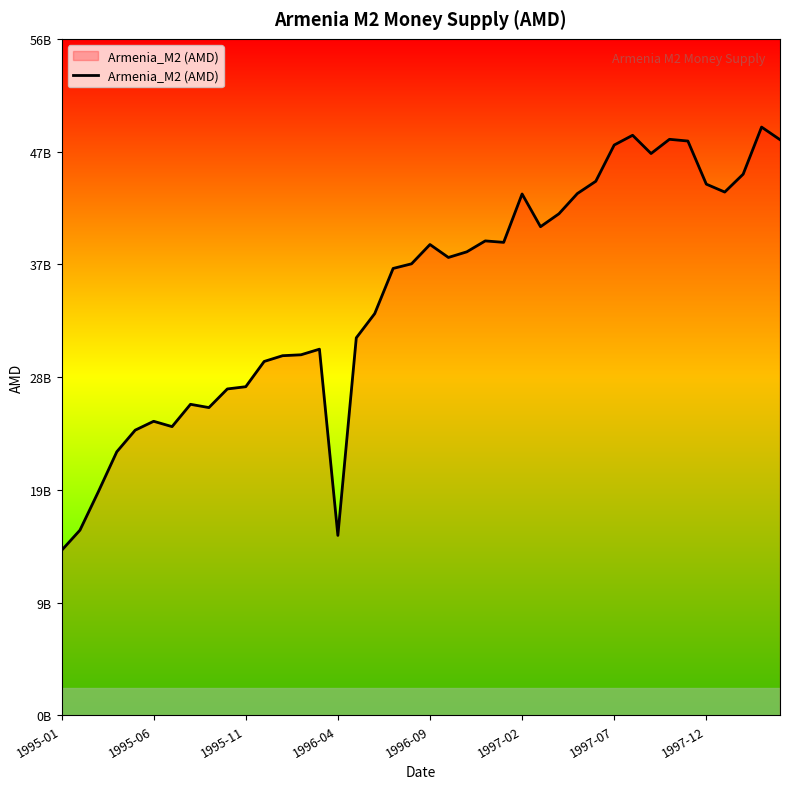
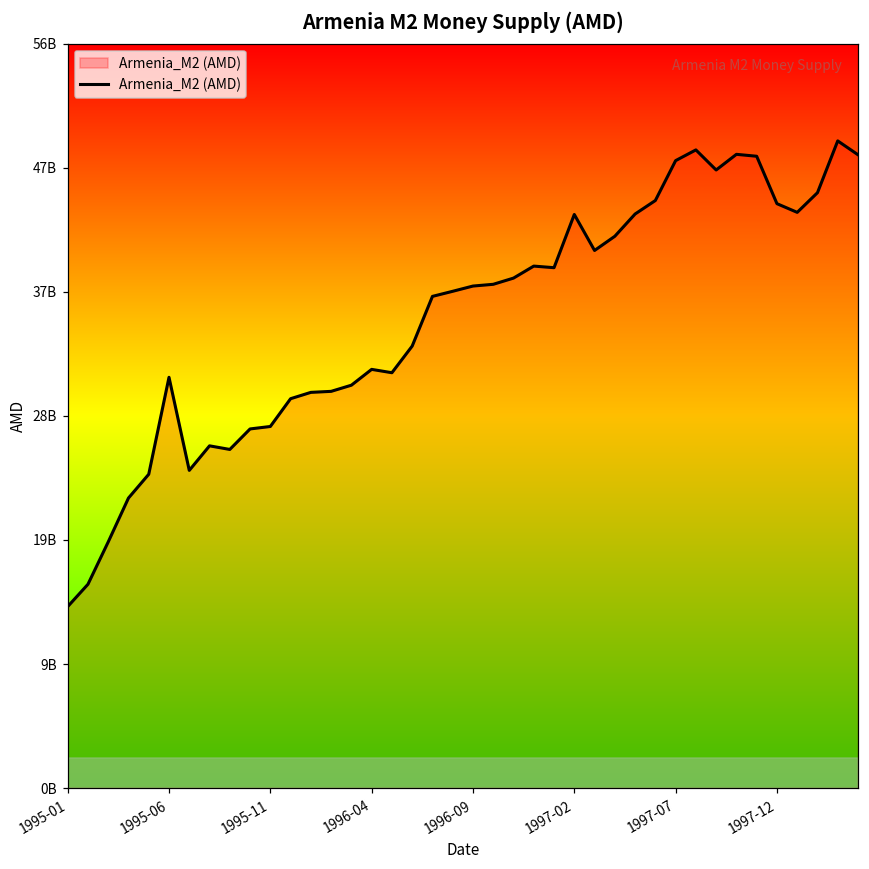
1995-06: 24300000000 -> 30900000000
1996-04: 14900000000 -> 31500000000
1996-09: 38900000000 -> 37700000000
